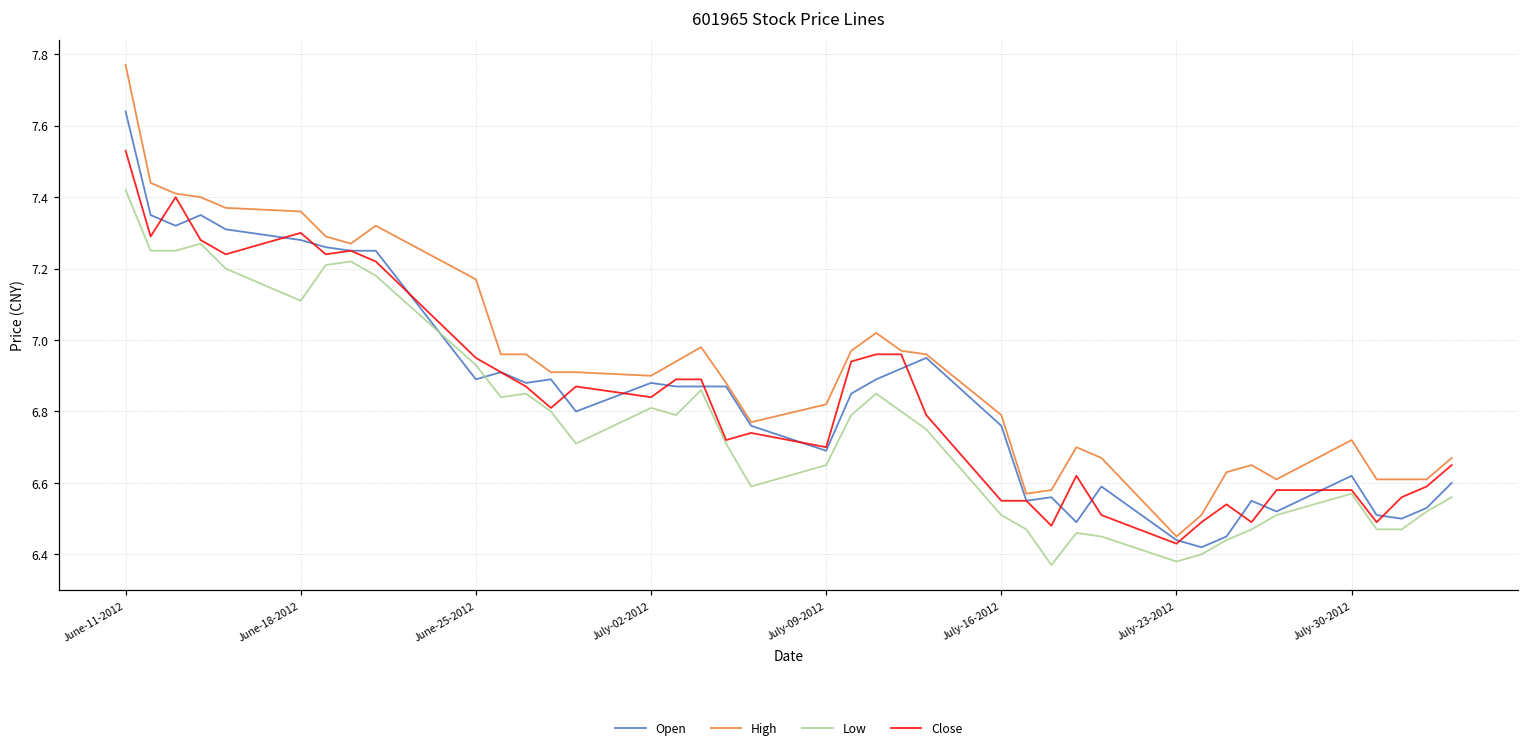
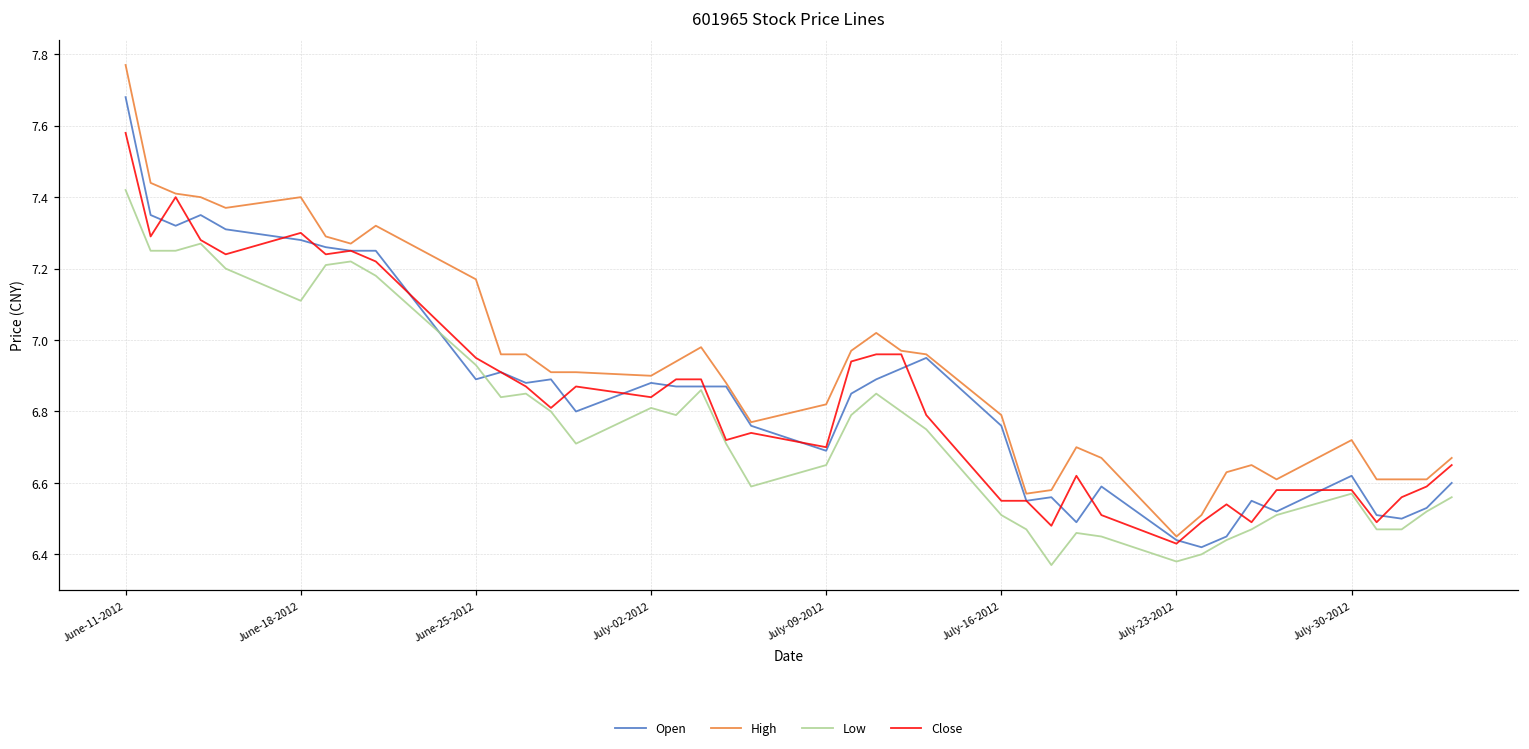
Open, June-11-2012: 7.64 -> 7.68
Close, June-11-2012: 7.53 -> 7.58
High, June-18-2012: 7.36 -> 7.40
